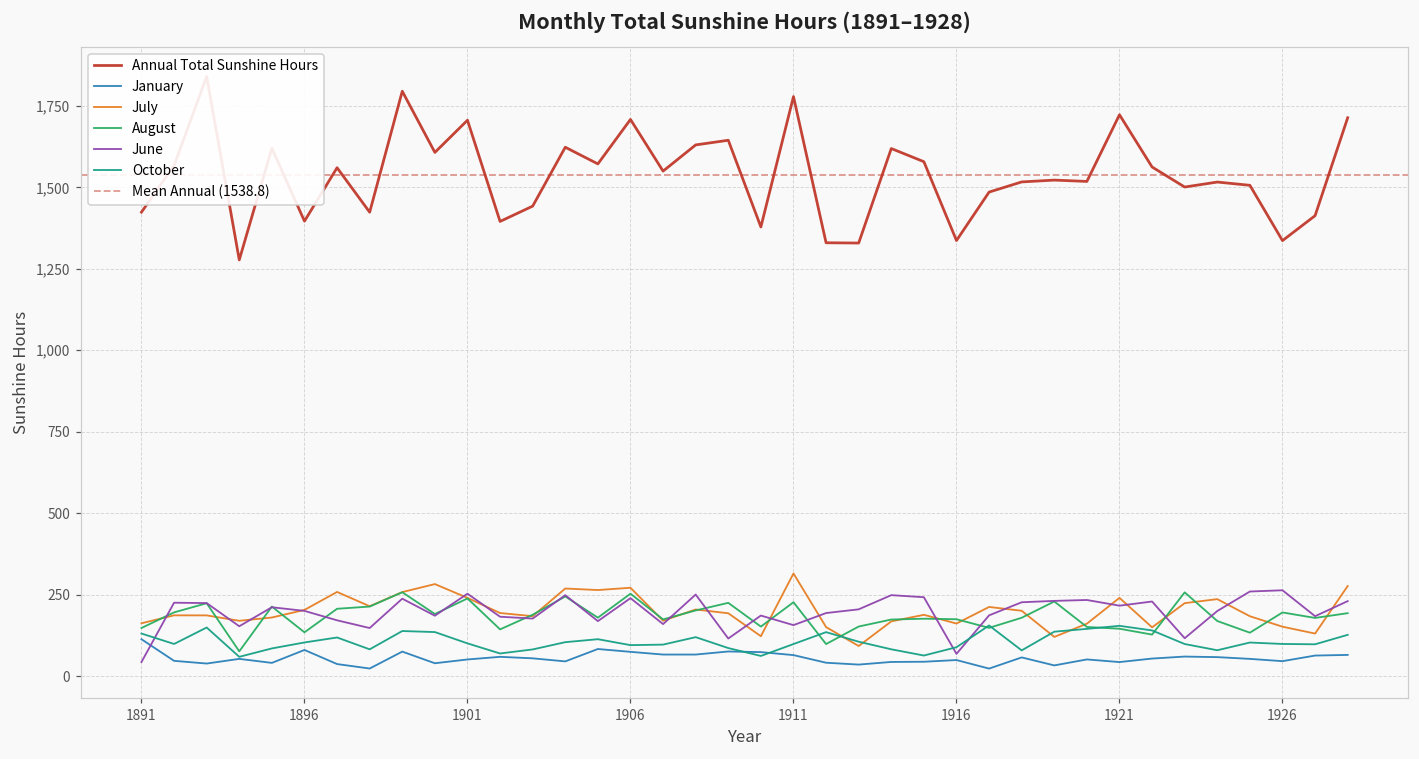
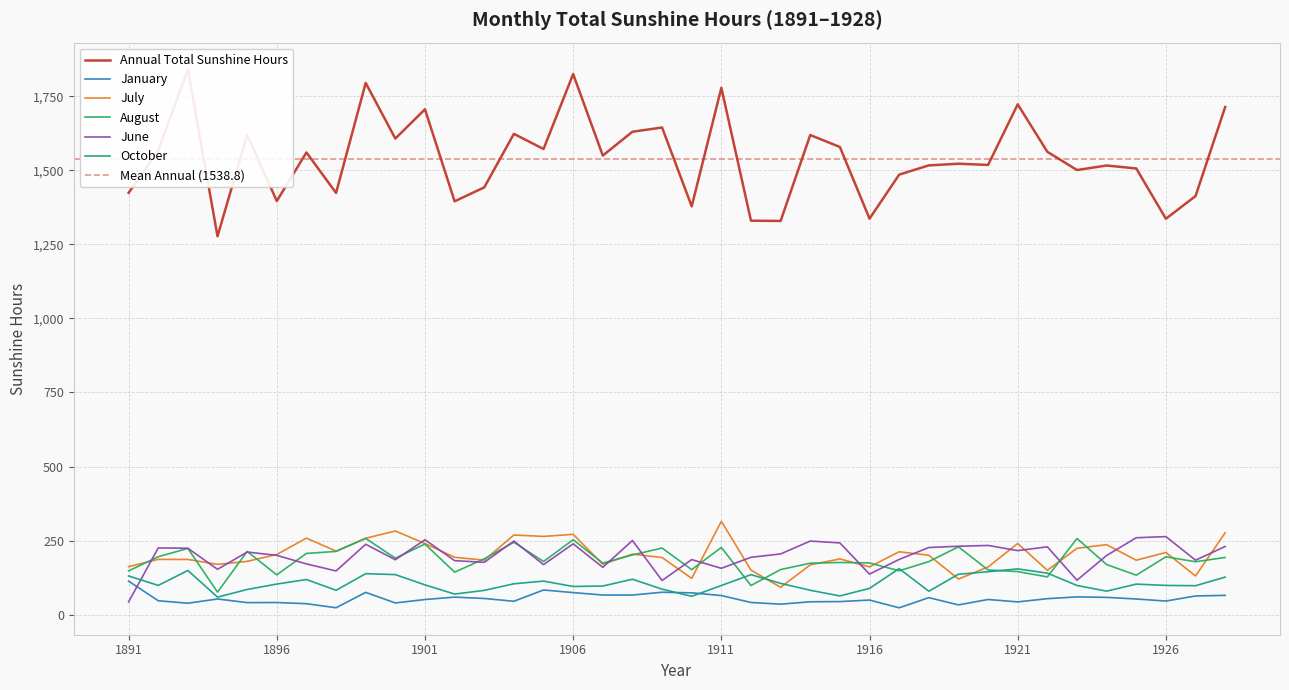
January, 1896: 80 -> 40
Annual Total Sunshine Hours, 1906: 1,710 -> 1,830
June, 1916: 70 -> 140
July, 1926: 150 -> 210
